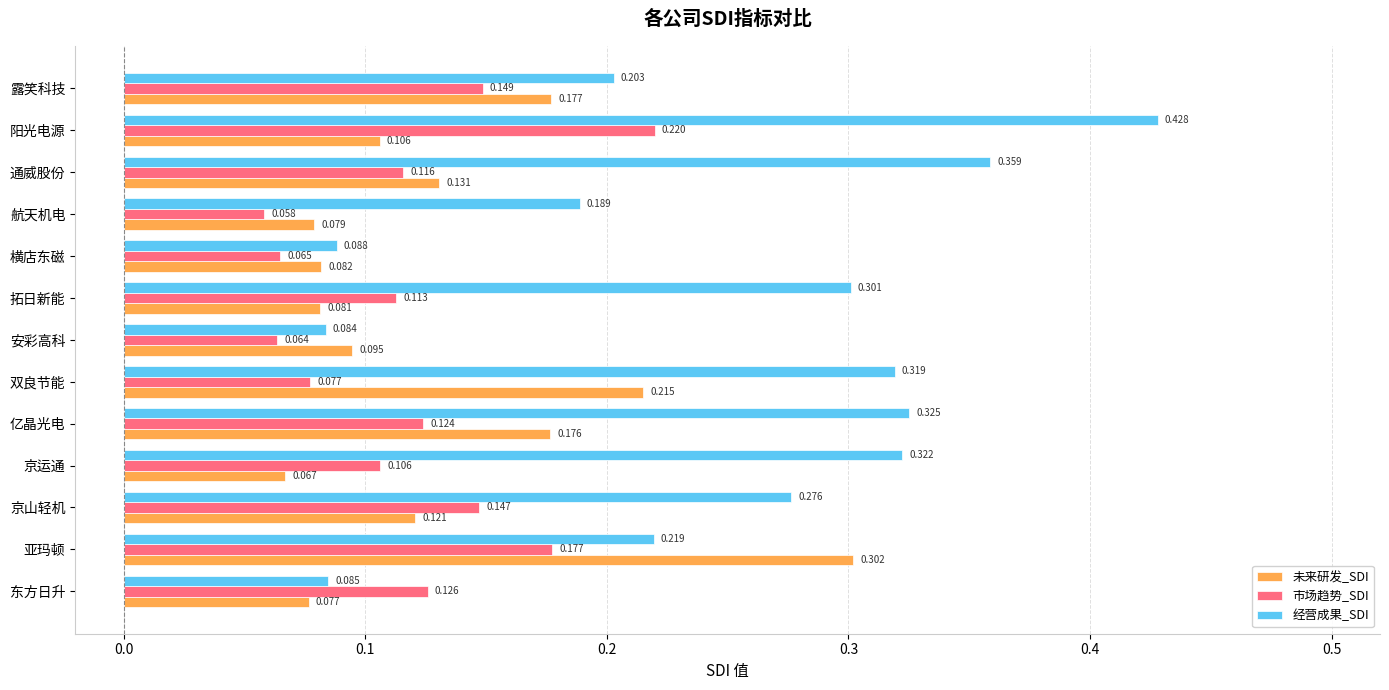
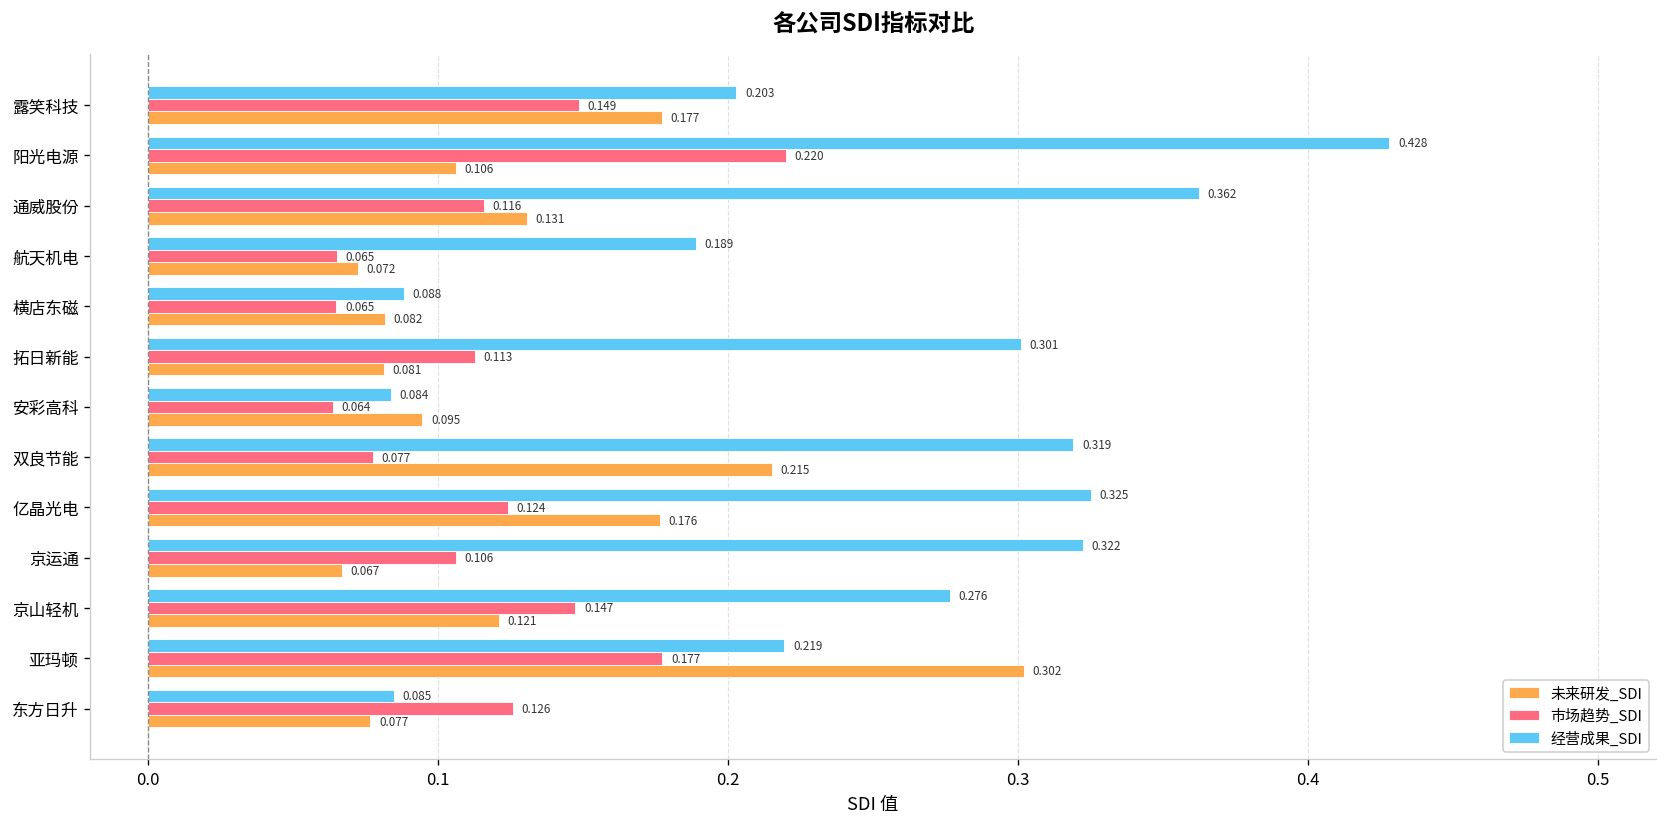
经营成果_SDI, 通威股份: 0.359 -> 0.362
市场趋势_SDI, 航天机电: 0.058 -> 0.065
未来研发_SDI, 航天机电: 0.079 -> 0.072
